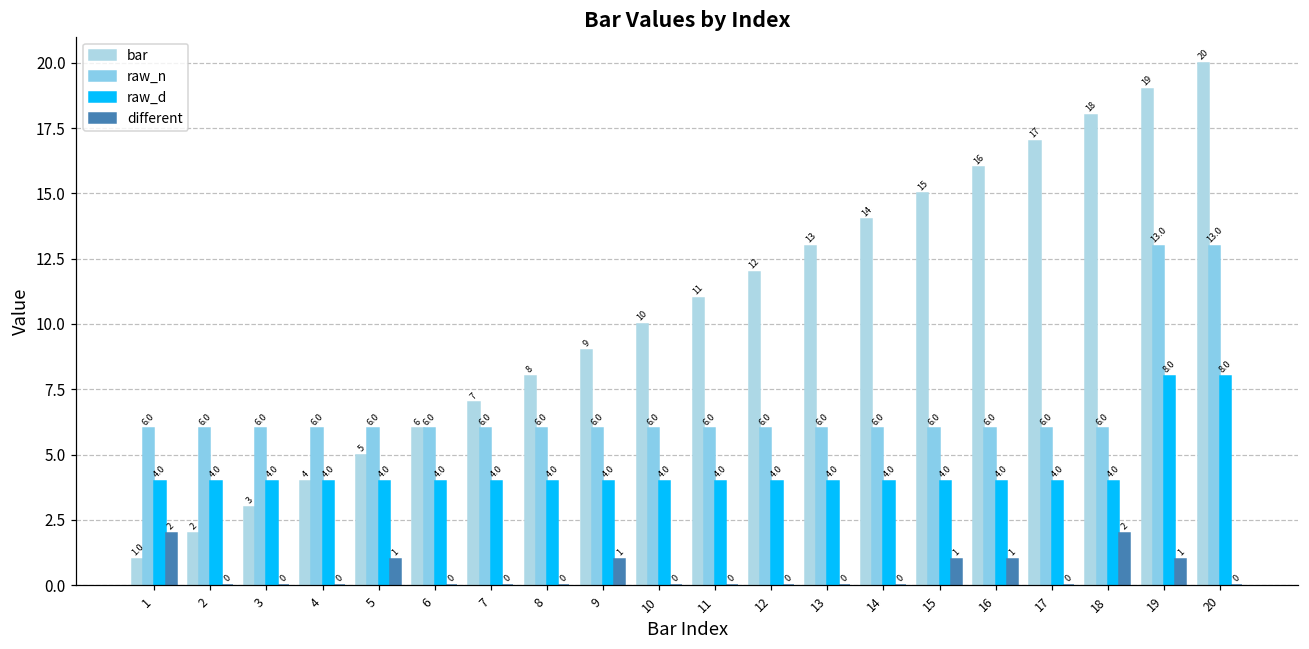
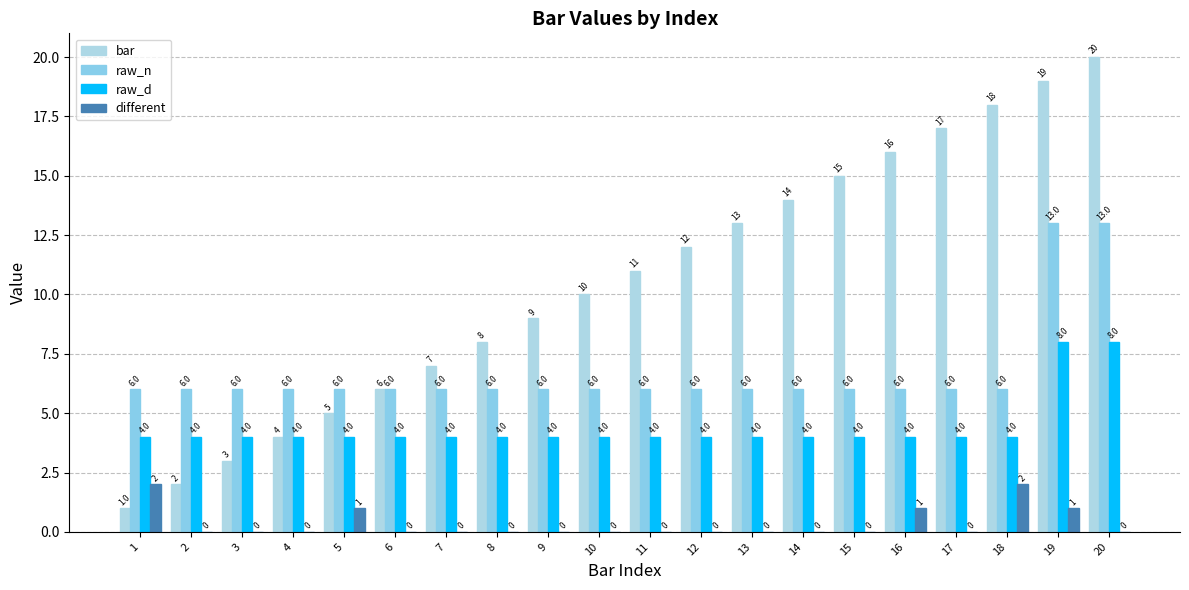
different, 9: 1 -> 0
different, 15: 1 -> 0
